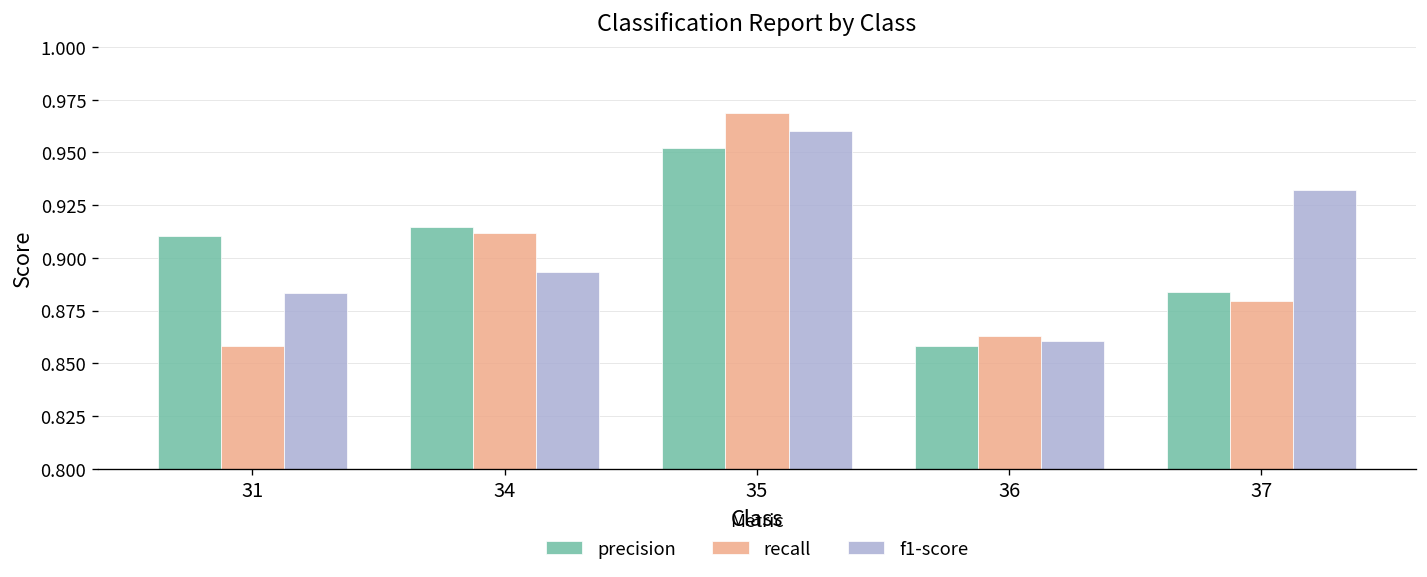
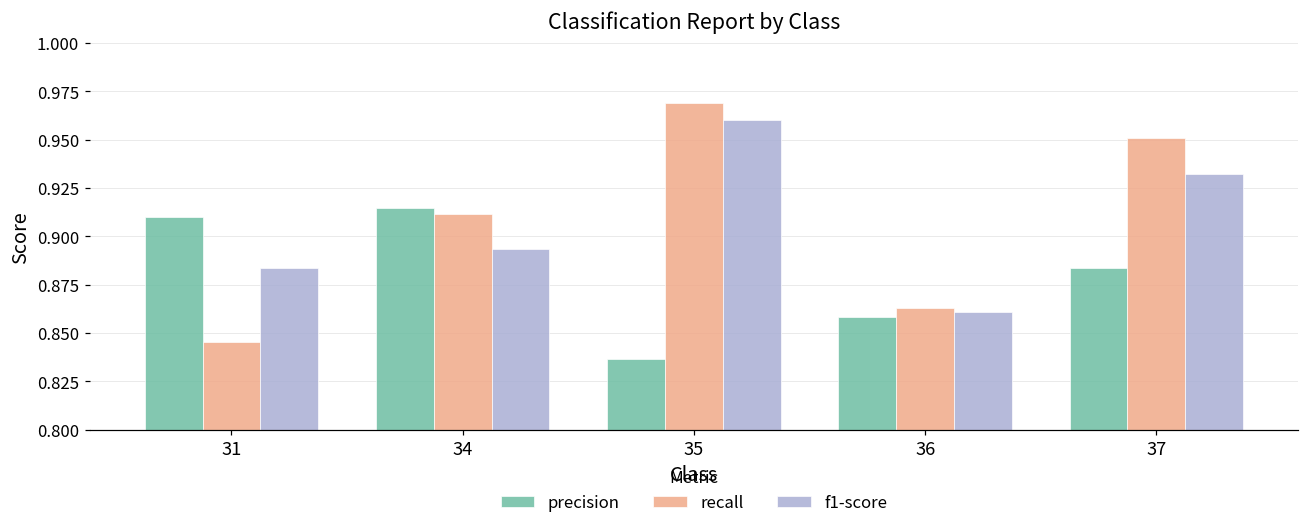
recall, 31: 0.858 -> 0.845
precision, 35: 0.952 -> 0.836
recall, 37: 0.880 -> 0.951
